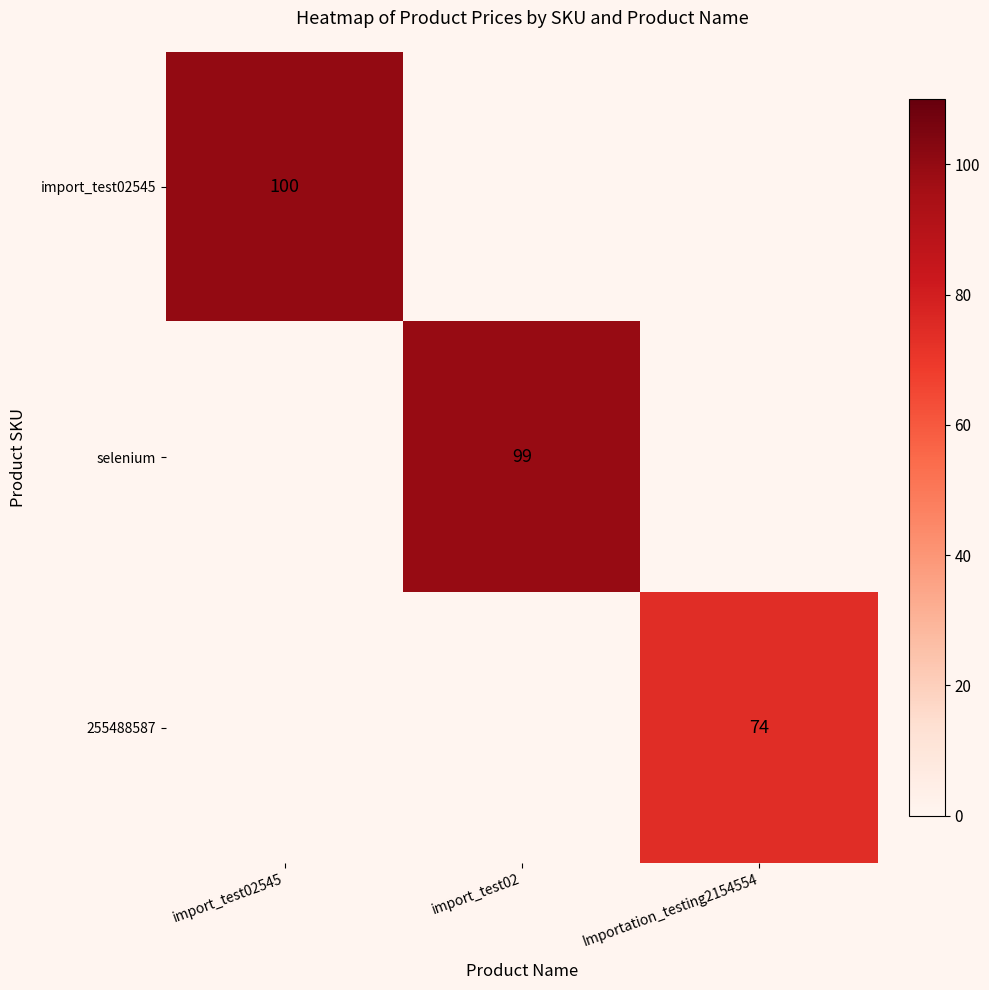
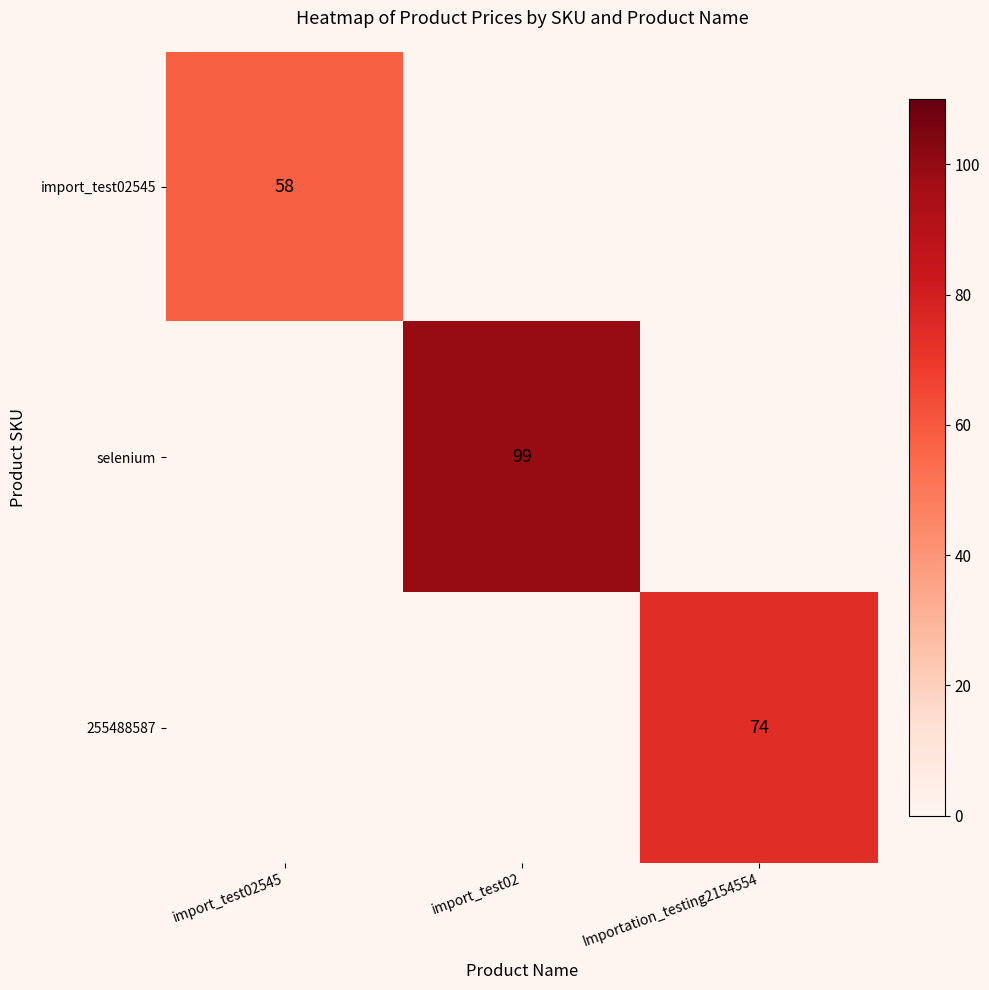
import_test02545, import_test02545: 100 -> 58
